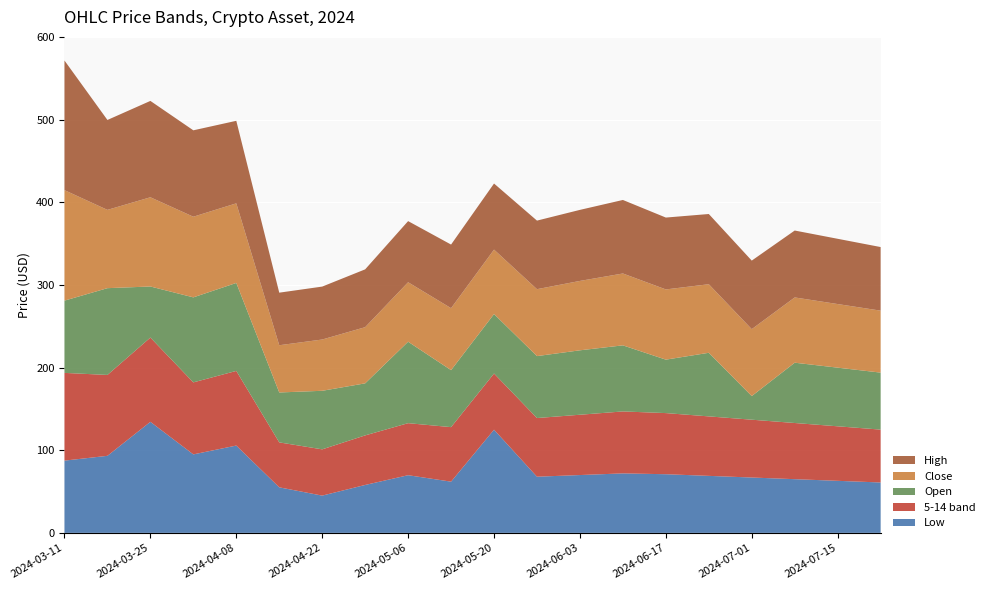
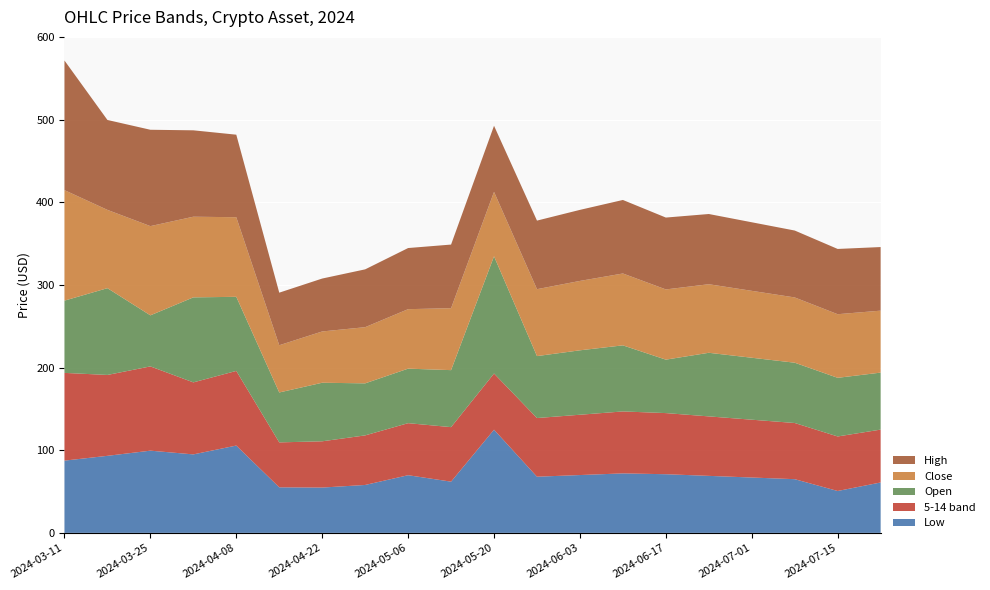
Low, 2024-03-25: 130 -> 100
Open, 2024-04-08: 110 -> 90
Low, 2024-04-22: 45 -> 55
Open, 2024-05-06: 100 -> 70
Open, 2024-05-20: 70 -> 140
Open, 2024-07-01: 30 -> 80
Low, 2024-07-15: 60 -> 50
